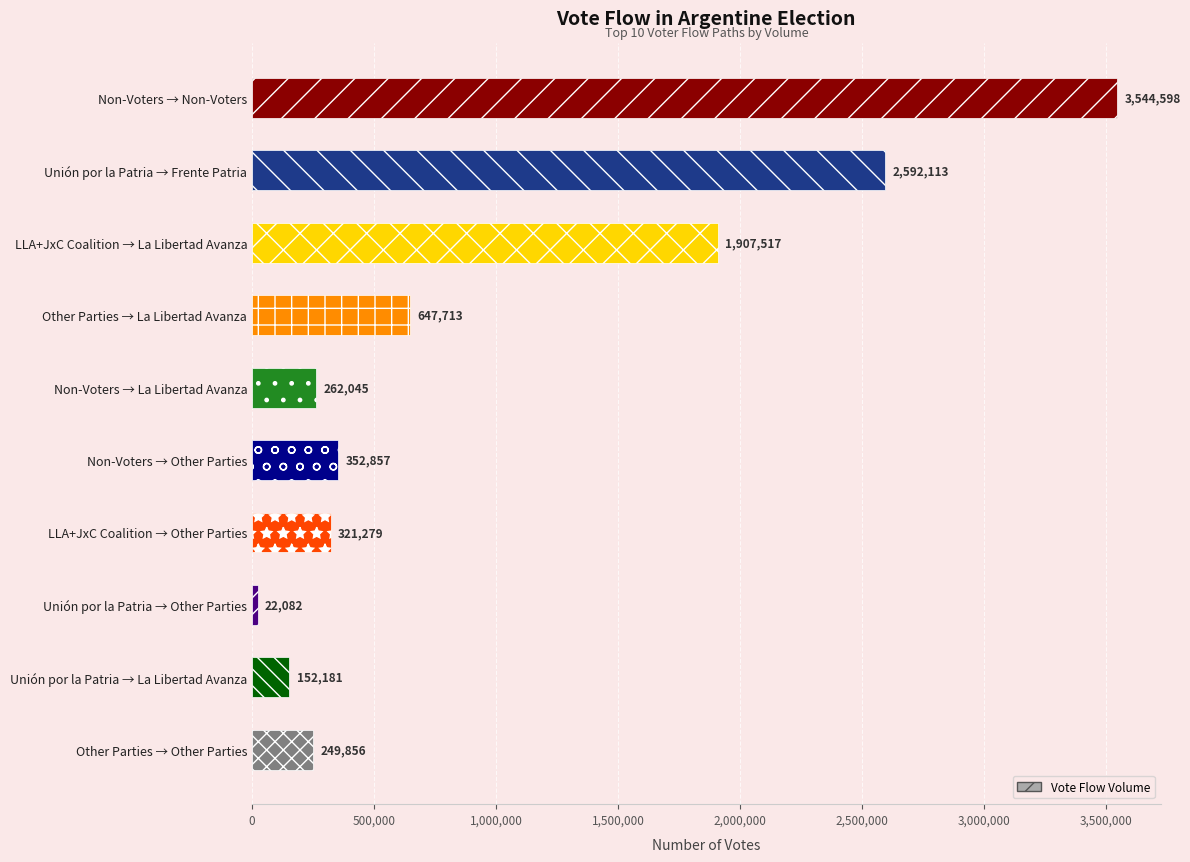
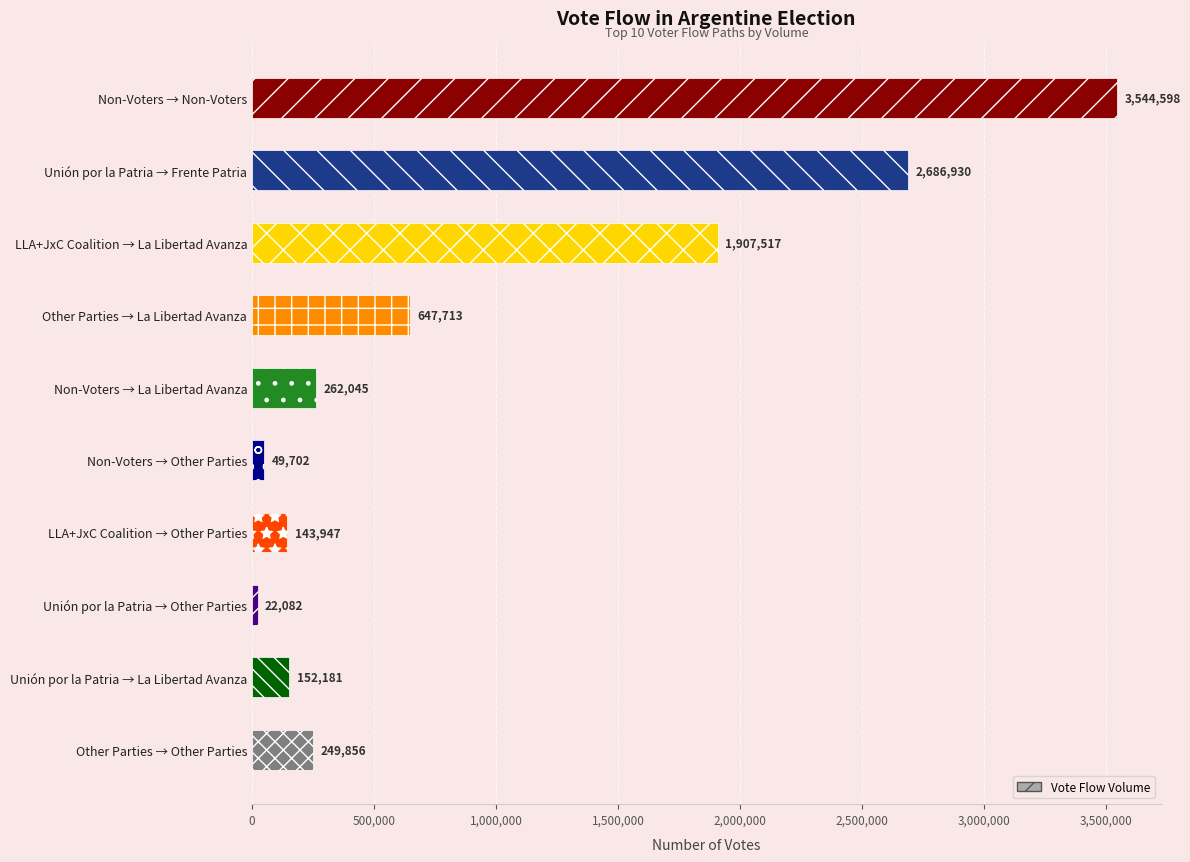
Unión por la Patria → Frente Patria: 2,592,113 -> 2,686,930
Non-Voters → Other Parties: 352,857 -> 49,702
LLA+JxC Coalition → Other Parties: 321,279 -> 143,947
